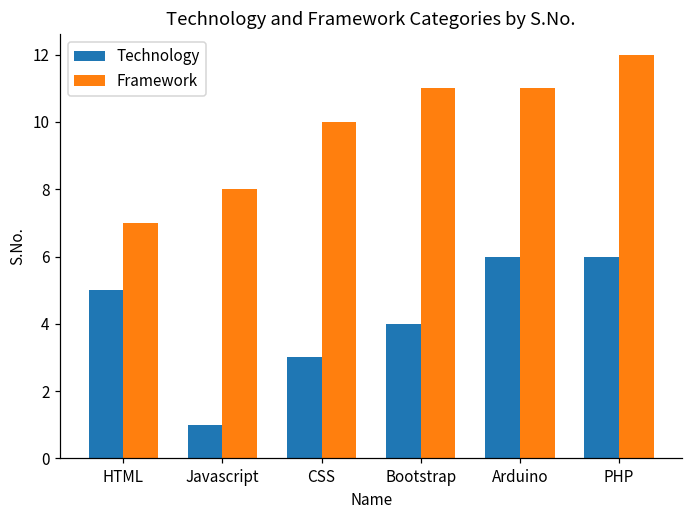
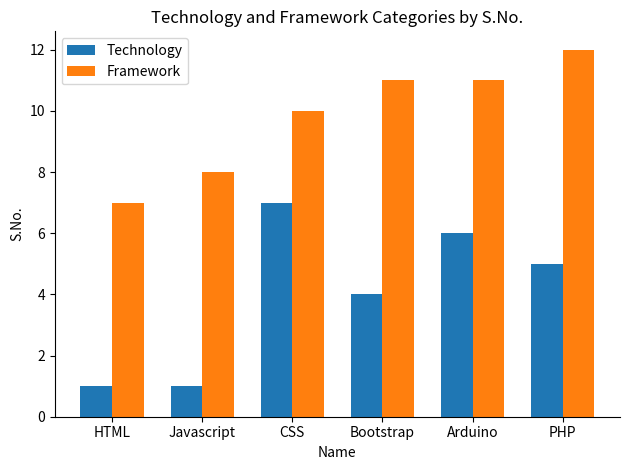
Technology, HTML: 5 -> 1
Technology, CSS: 3 -> 7
Technology, PHP: 6 -> 5
